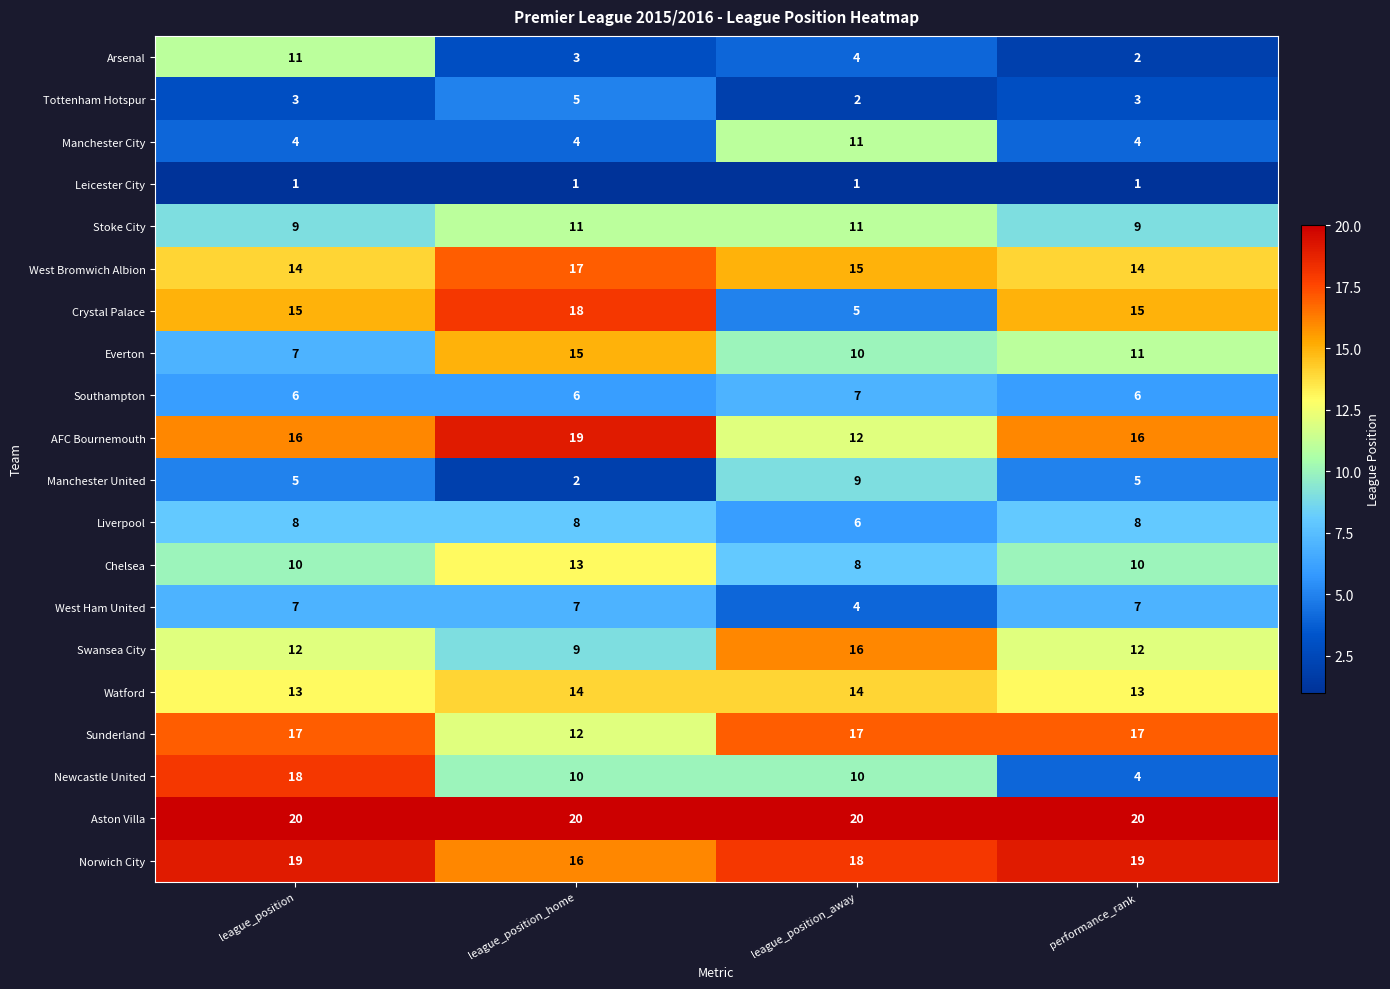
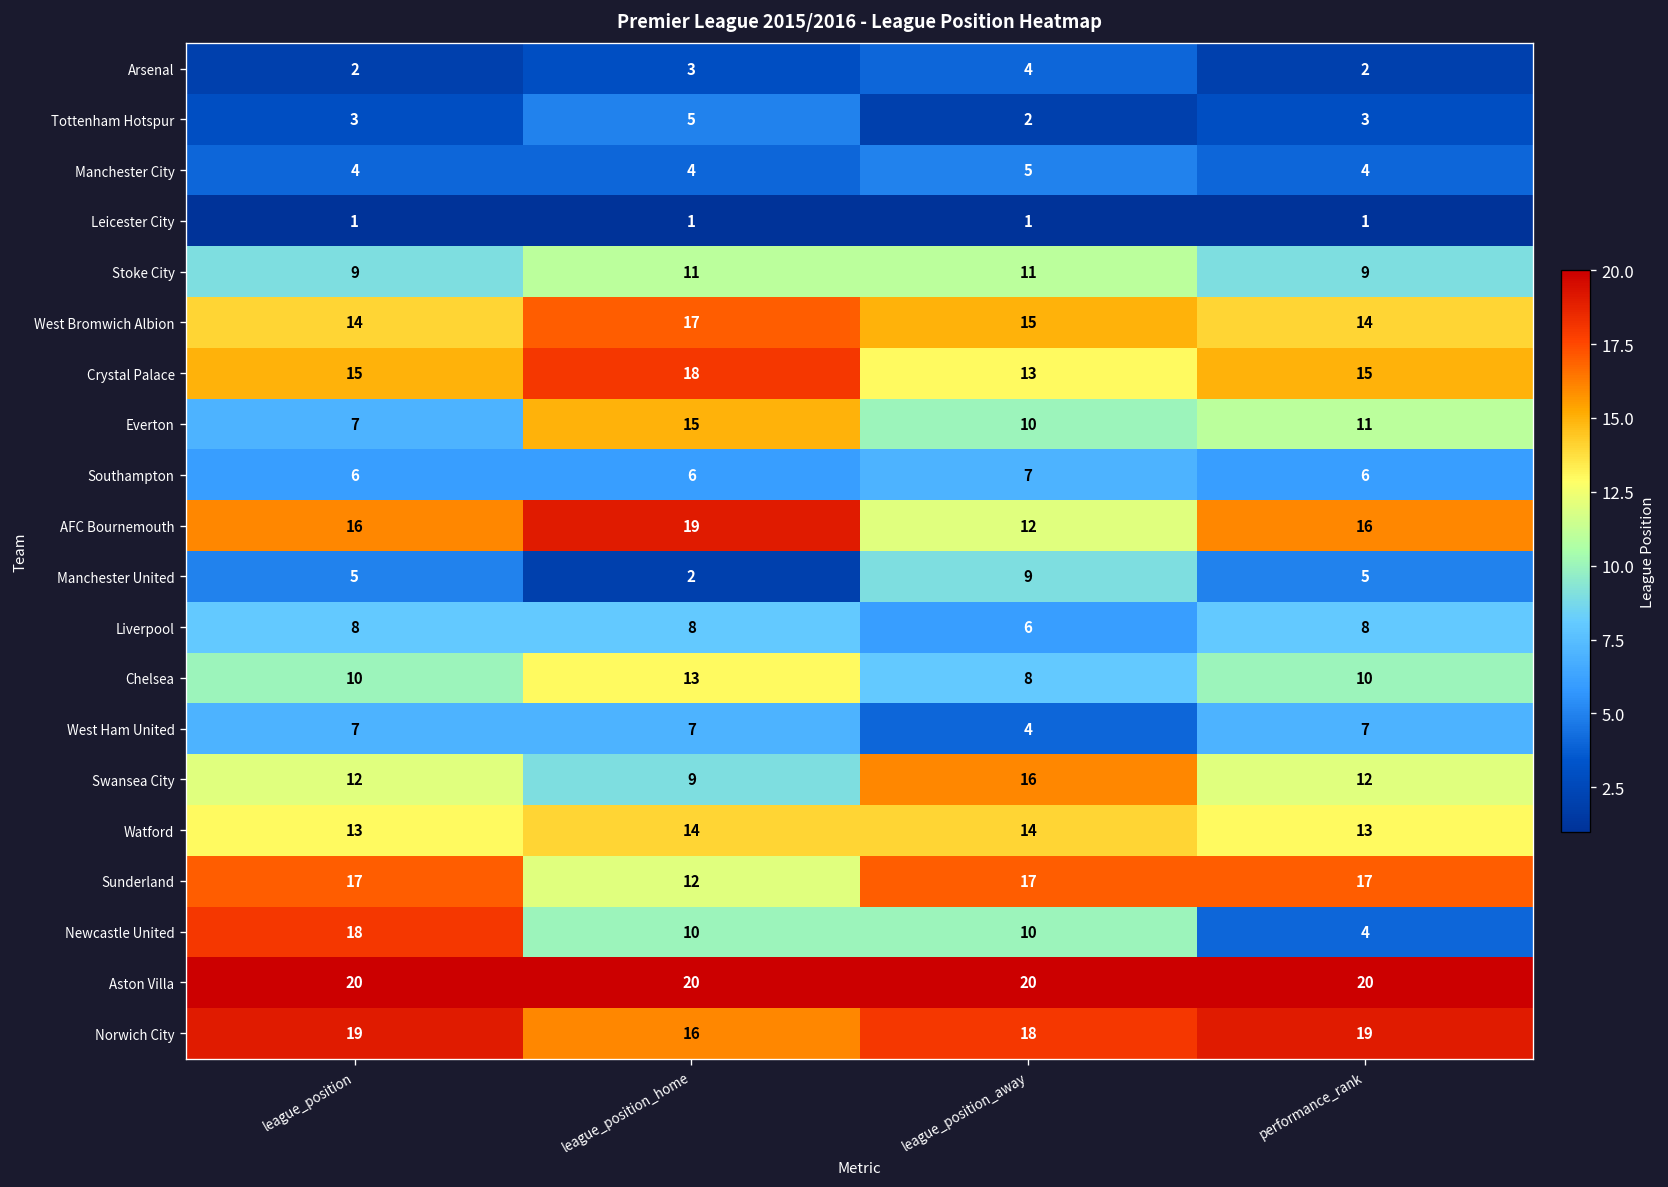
Arsenal, league_position: 11 -> 2
Manchester City, league_position_away: 11 -> 5
Crystal Palace, league_position_away: 5 -> 13
